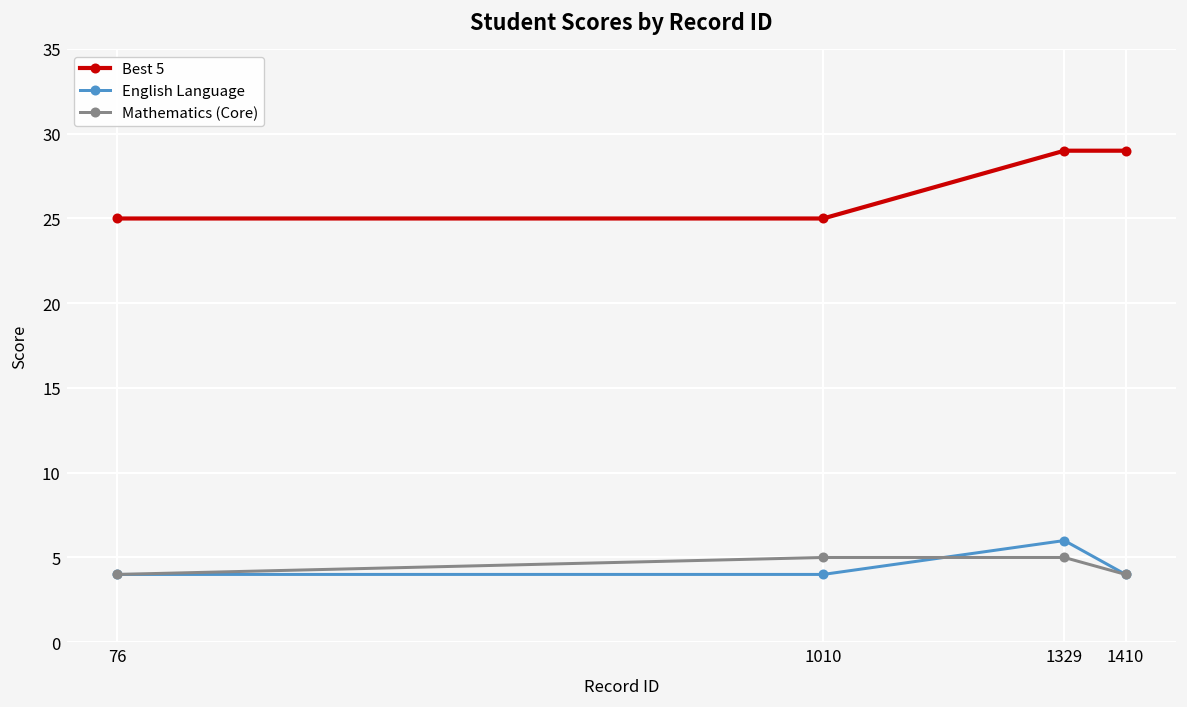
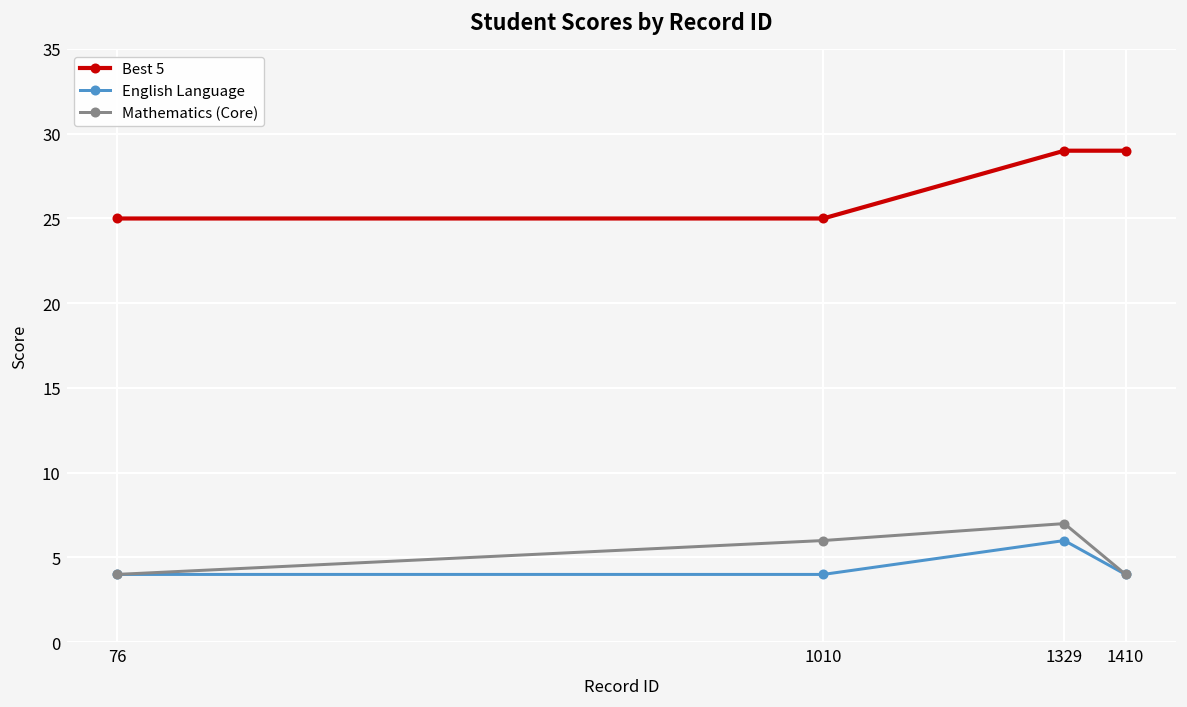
Mathematics (Core), 1010: 5 -> 6
Mathematics (Core), 1329: 5 -> 7
